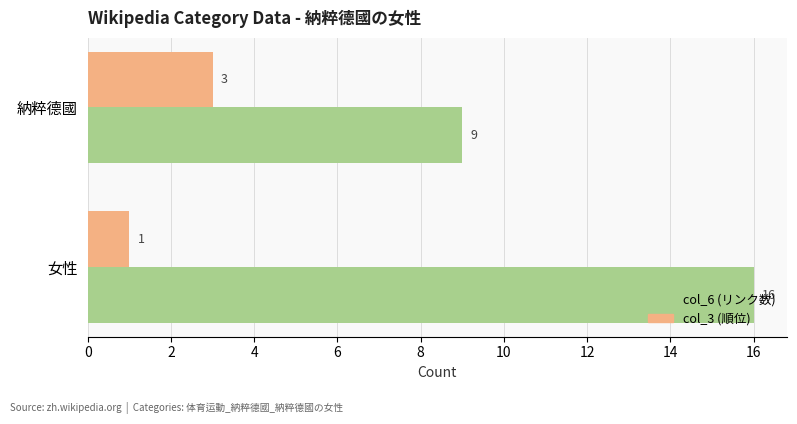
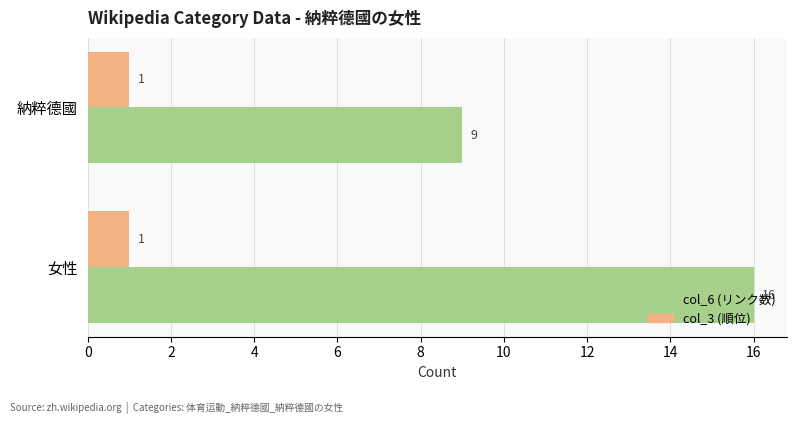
col_3 (順位), 納粹德國: 3 -> 1
